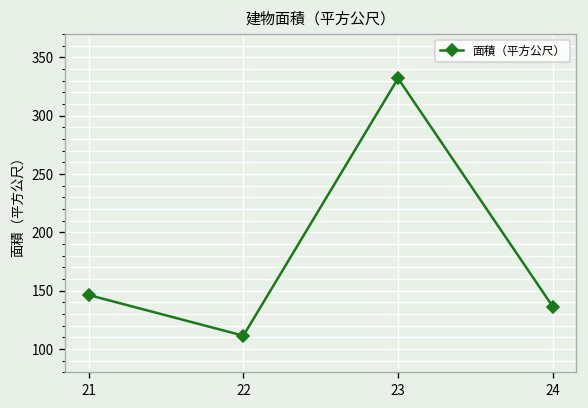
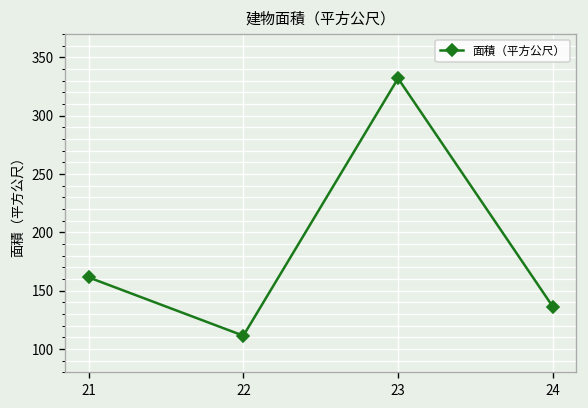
21: 150 -> 160
